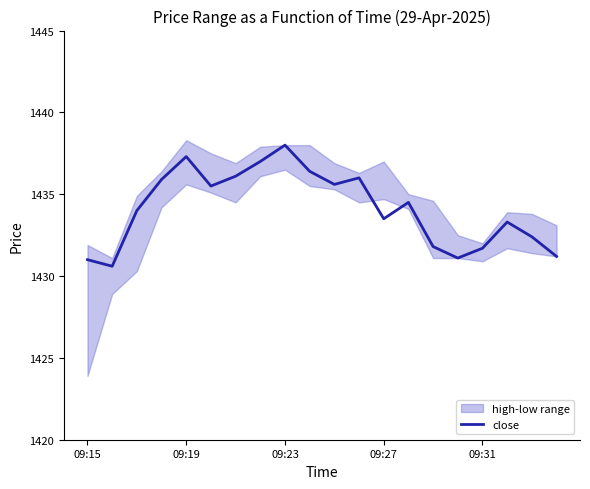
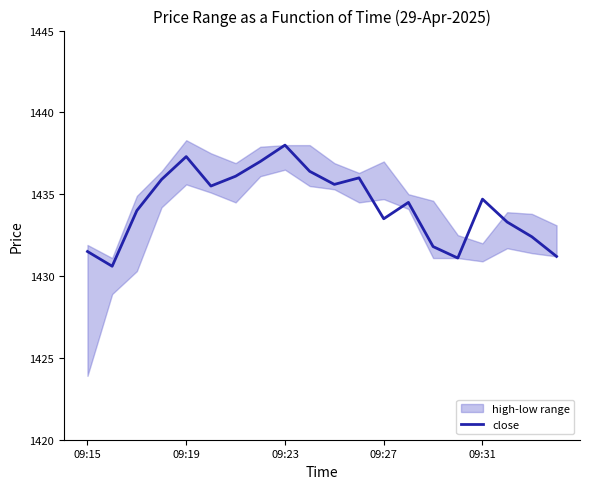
close, 09:15: 1431.0 -> 1431.5
close, 09:31: 1431.7 -> 1434.7
